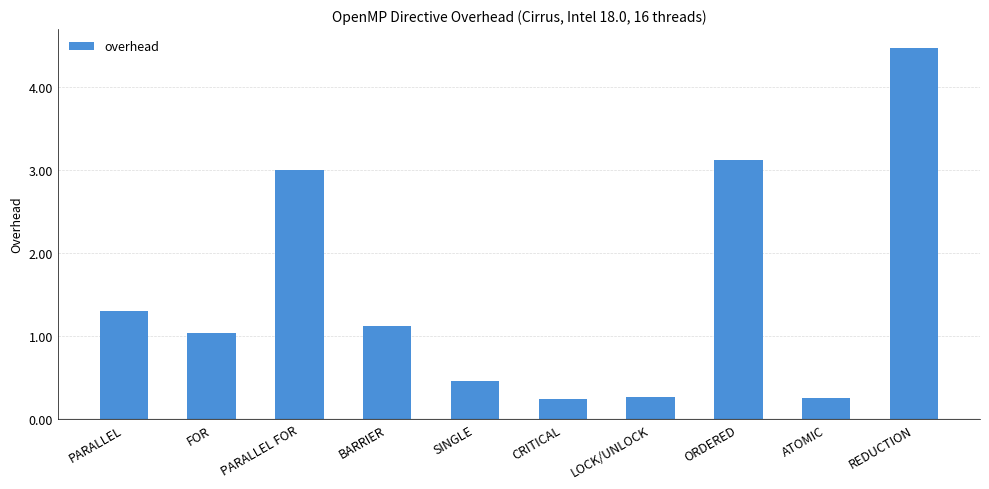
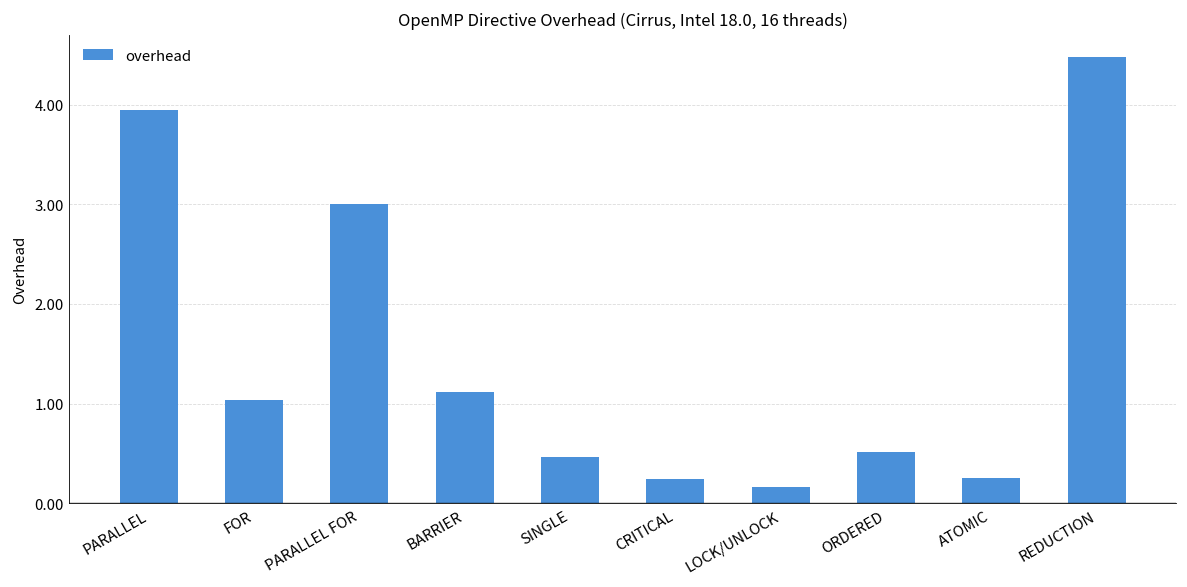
PARALLEL: 1.3 -> 3.9
LOCK/UNLOCK: 0.3 -> 0.2
ORDERED: 3.1 -> 0.5
